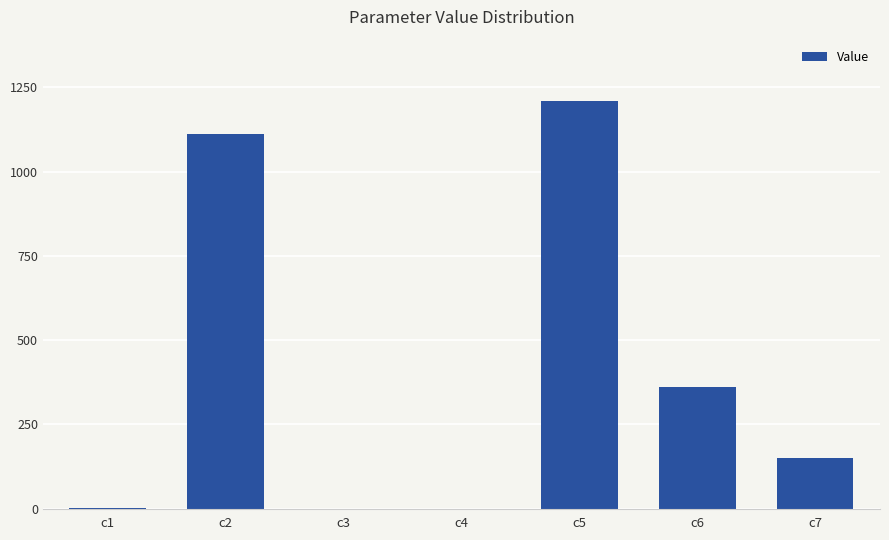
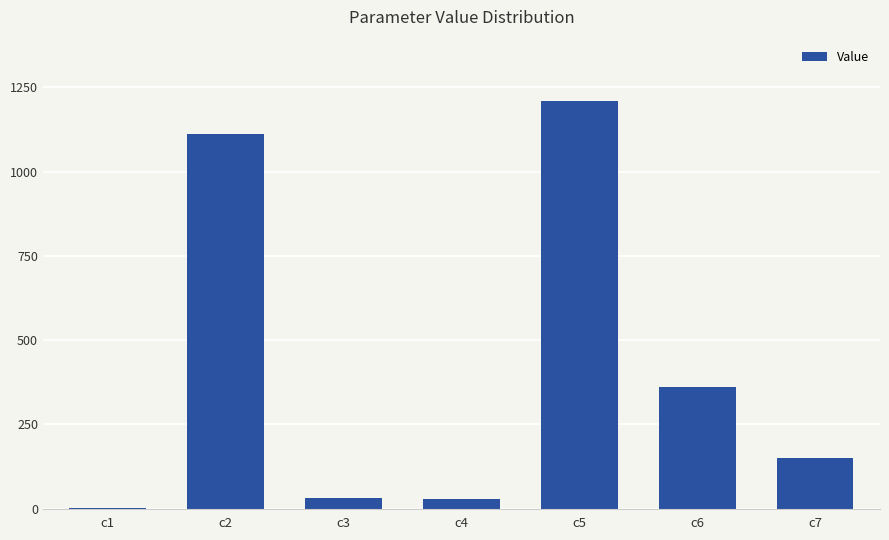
c3: 0 -> 30
c4: 0 -> 30
